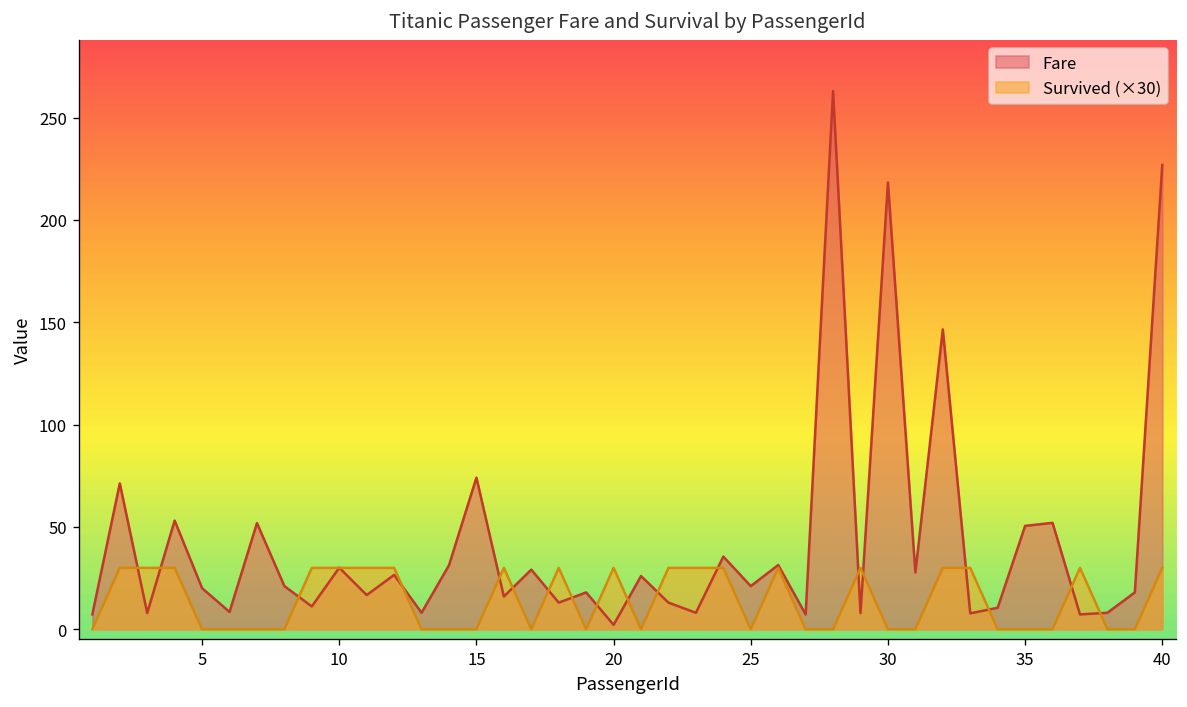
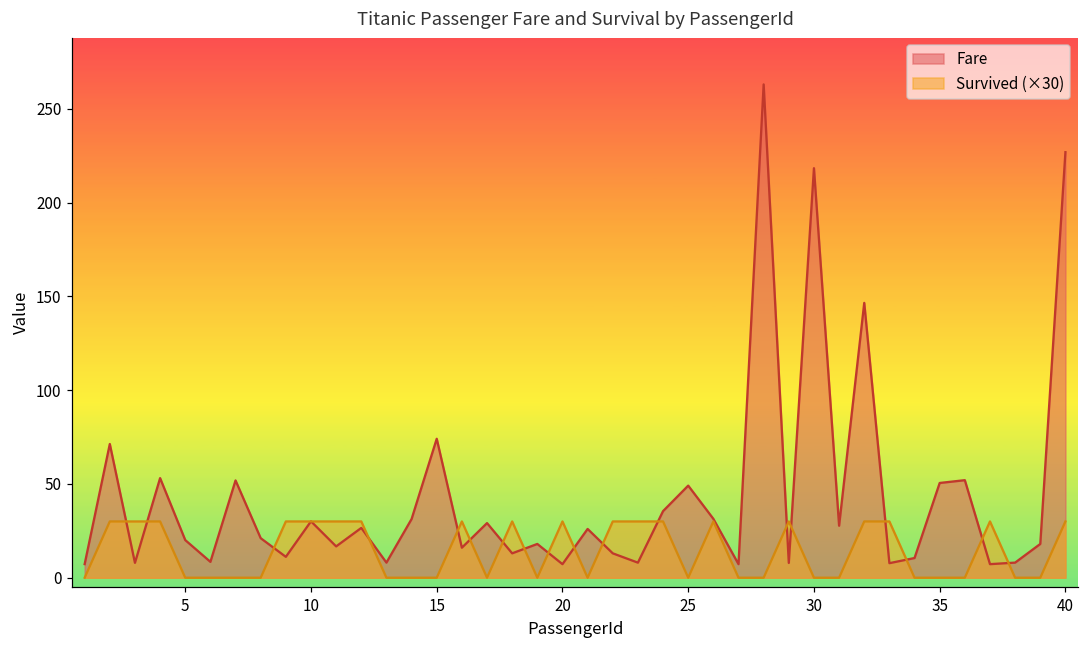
Fare, 20: 2 -> 7
Fare, 25: 21 -> 49
